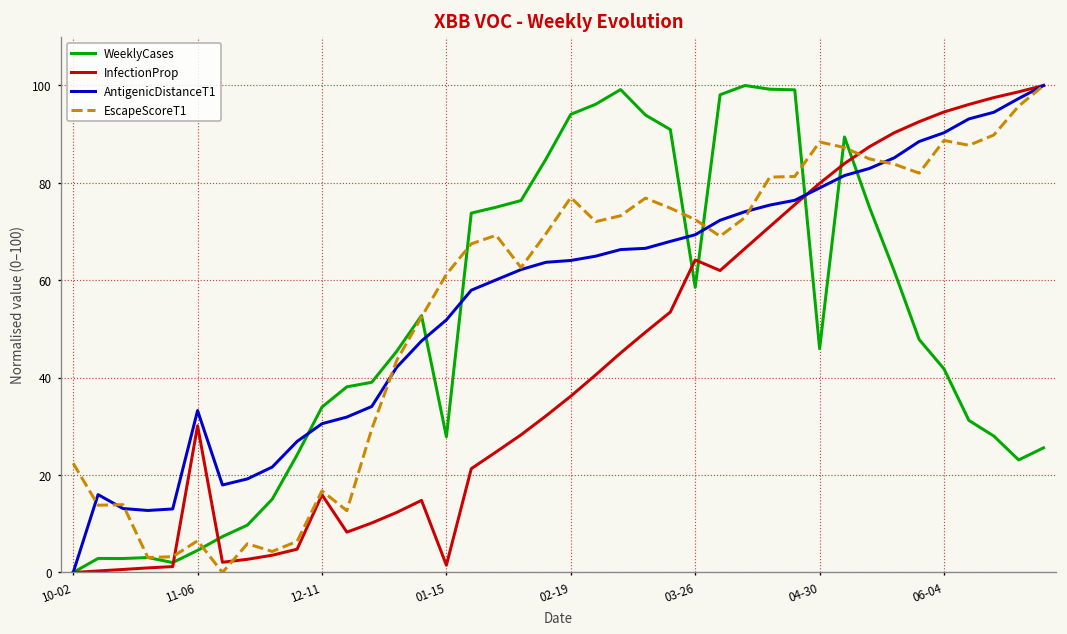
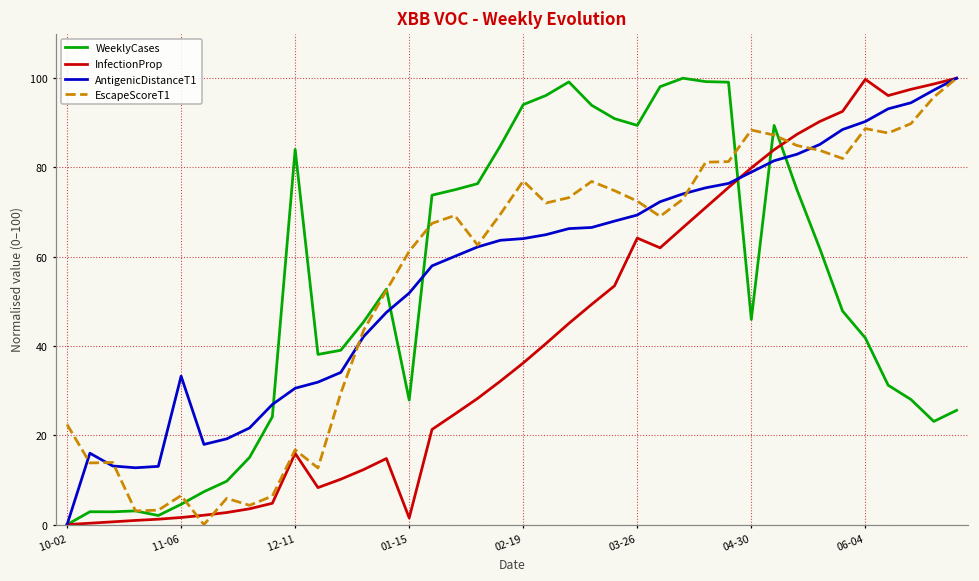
InfectionProp, 11-06: 30 -> 2
WeeklyCases, 12-11: 34 -> 84
WeeklyCases, 03-26: 59 -> 89
InfectionProp, 06-04: 95 -> 100
